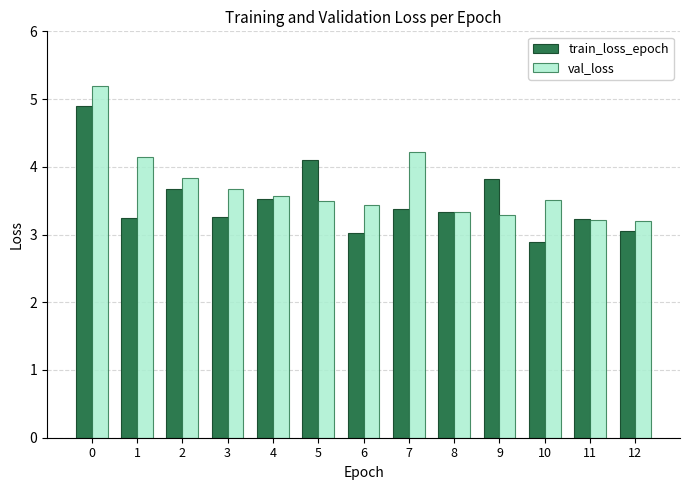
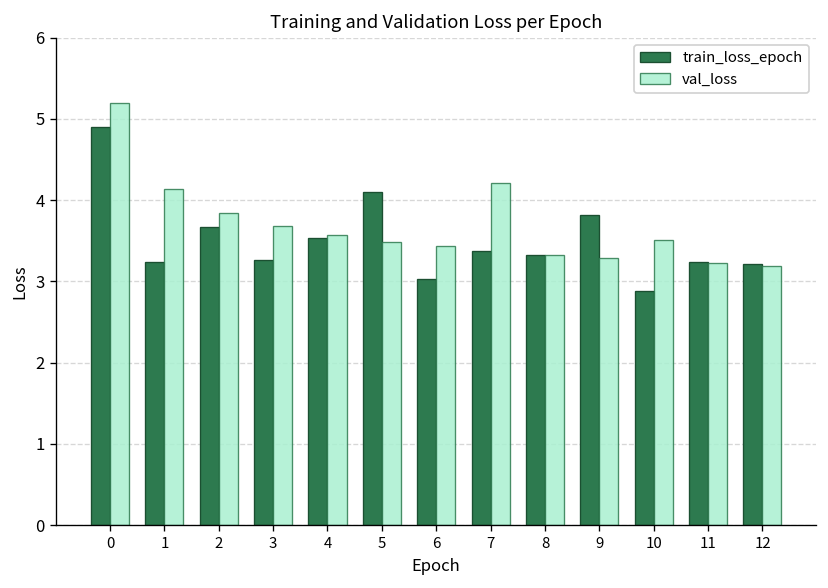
train_loss_epoch, 12: 3.1 -> 3.2
